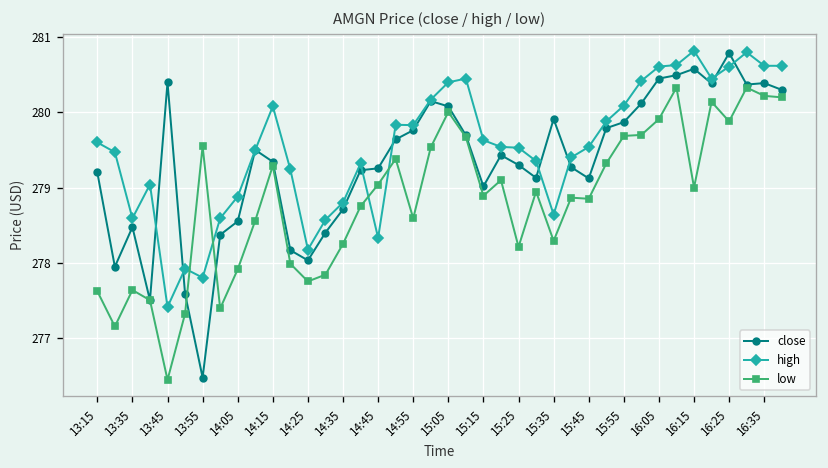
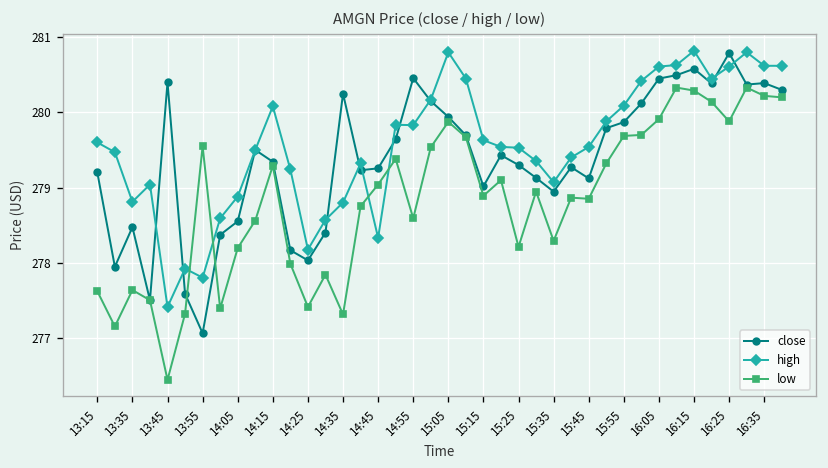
high, 13:35: 278.6 -> 278.8
close, 13:55: 276.5 -> 277.1
low, 14:05: 277.9 -> 278.2
low, 14:25: 277.8 -> 277.4
close, 14:35: 278.7 -> 280.3
low, 14:35: 278.3 -> 277.3
close, 14:55: 279.8 -> 280.5
close, 15:05: 280.1 -> 279.9
high, 15:05: 280.4 -> 280.8
low, 15:05: 280.0 -> 279.9
close, 15:35: 279.9 -> 278.9
high, 15:35: 278.6 -> 279.1
low, 16:15: 279.0 -> 280.3
